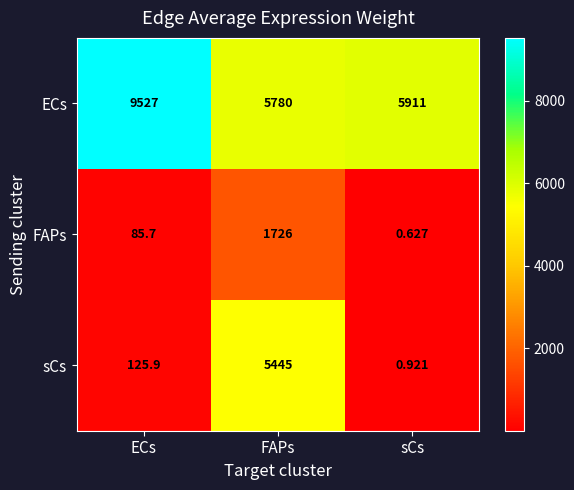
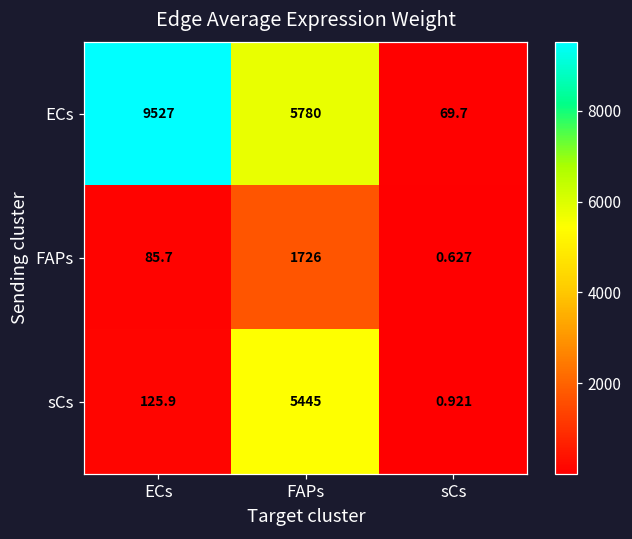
ECs, sCs: 5911 -> 69.7
